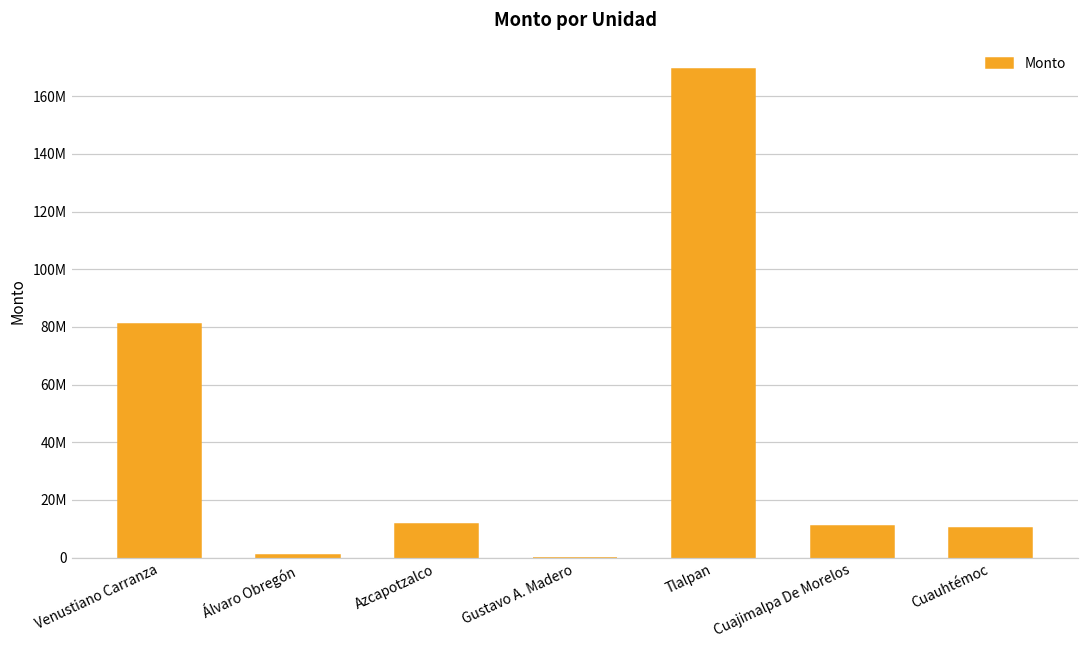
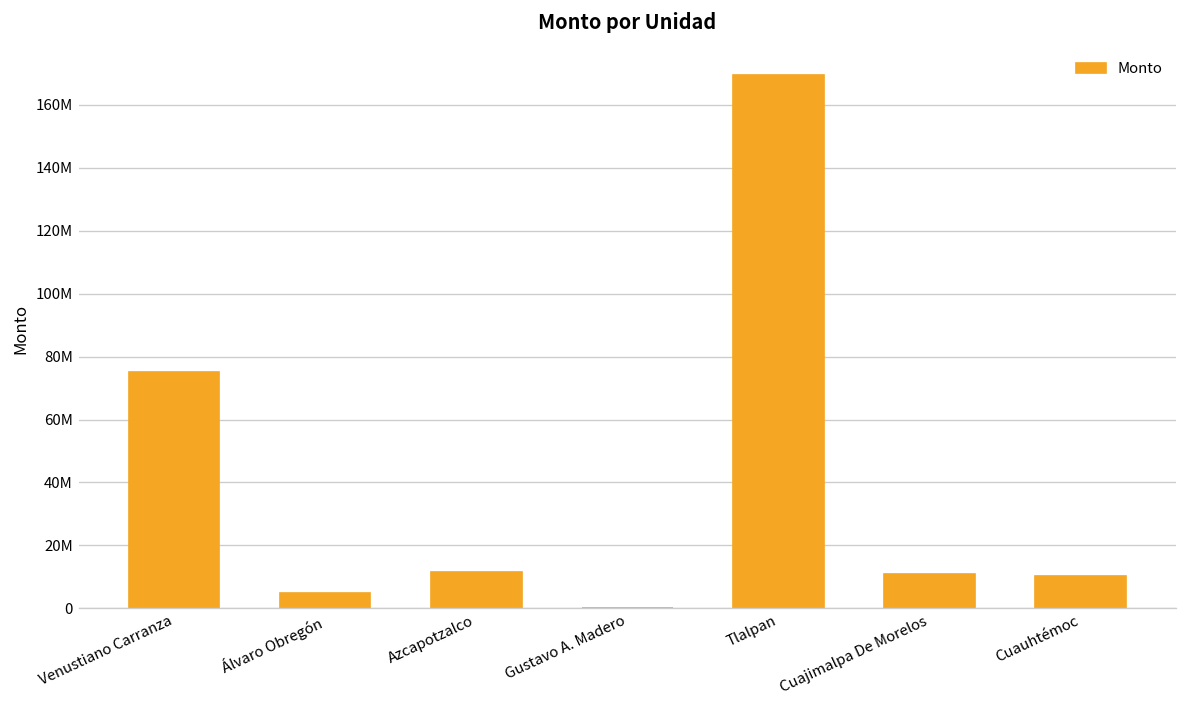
Venustiano Carranza: 81000000 -> 75000000
Álvaro Obregón: 1000000 -> 5000000
